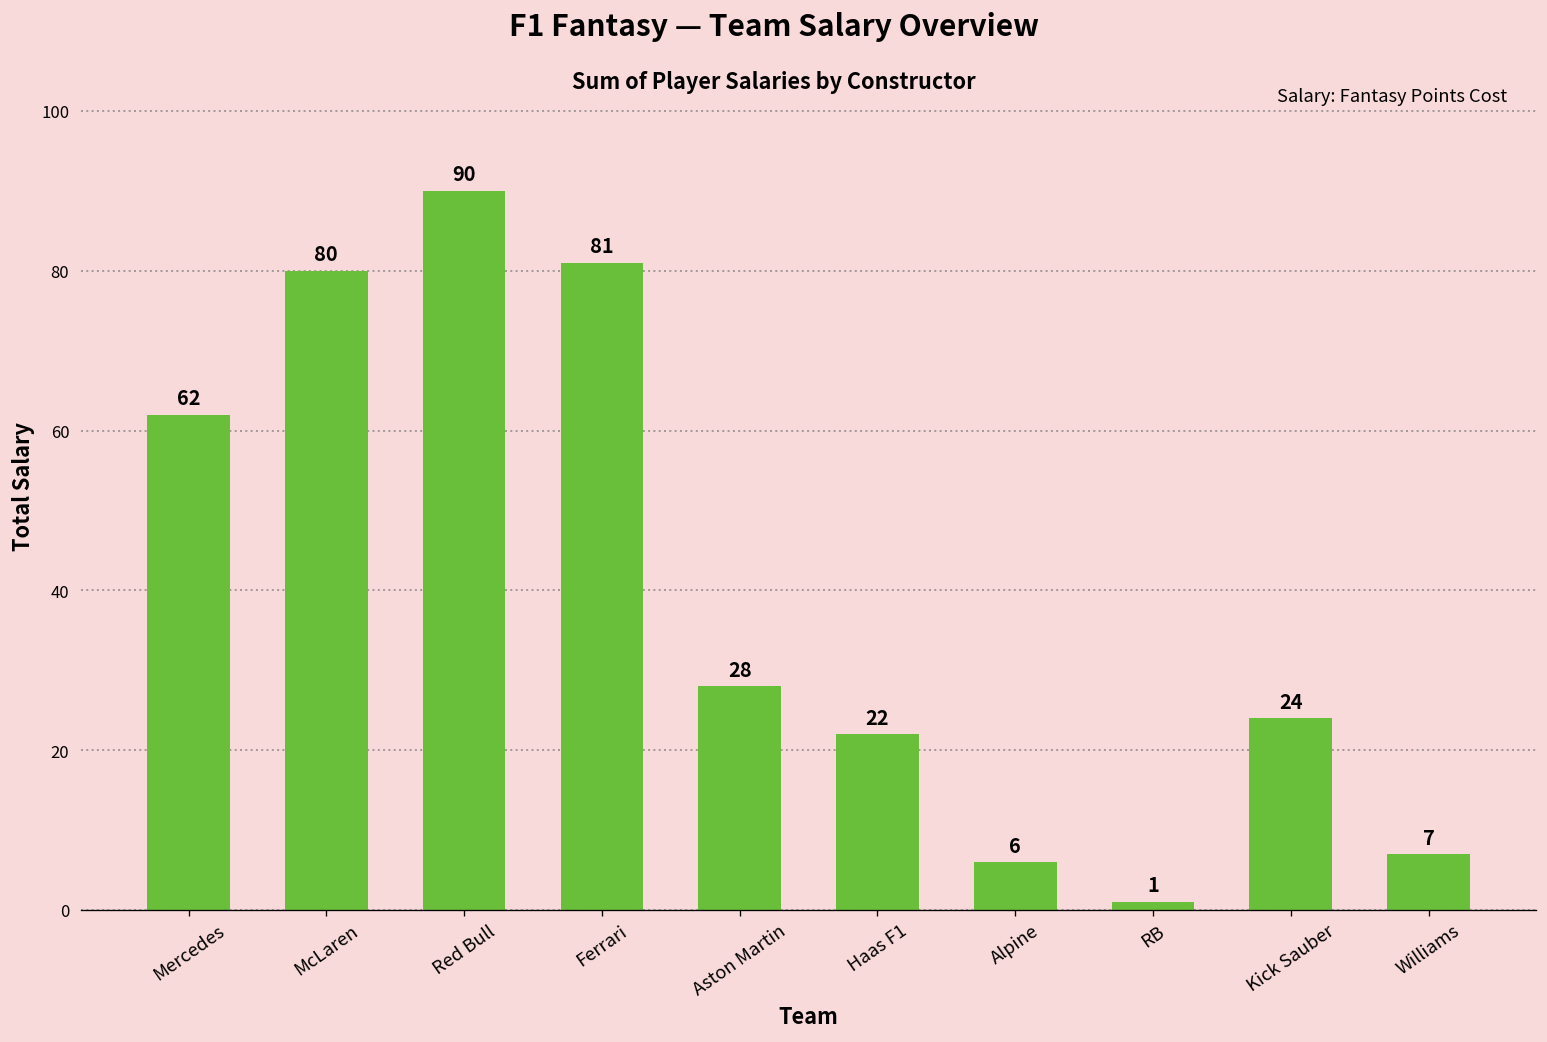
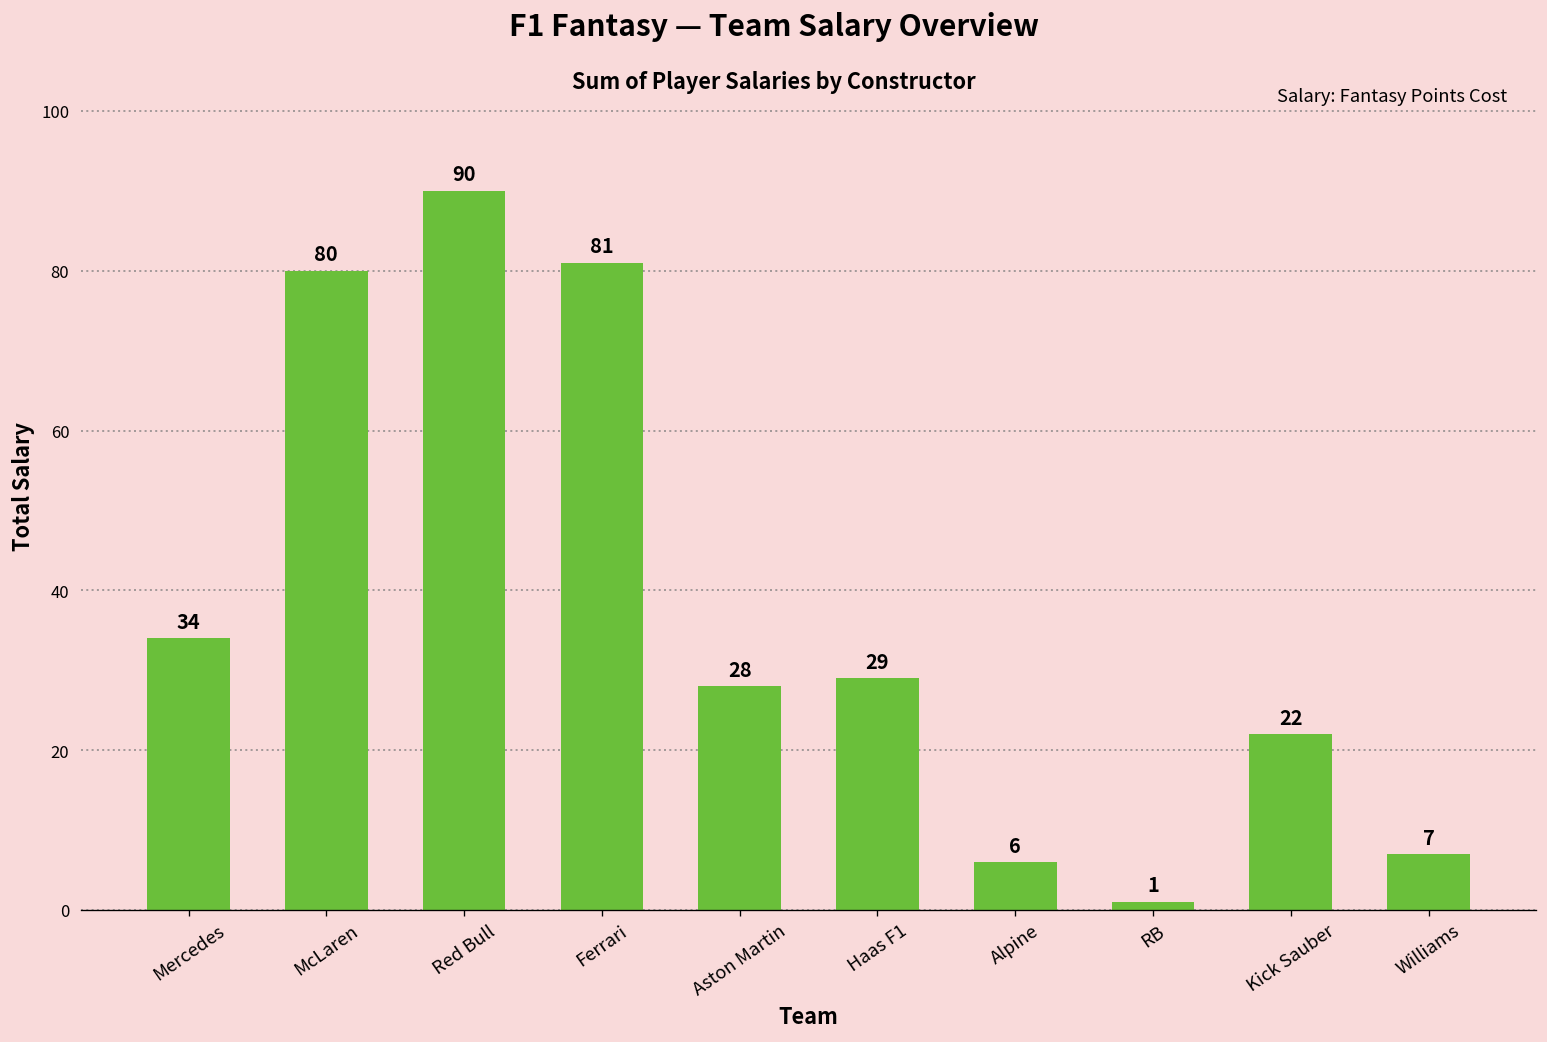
Mercedes: 62 -> 34
Haas F1: 22 -> 29
Kick Sauber: 24 -> 22
